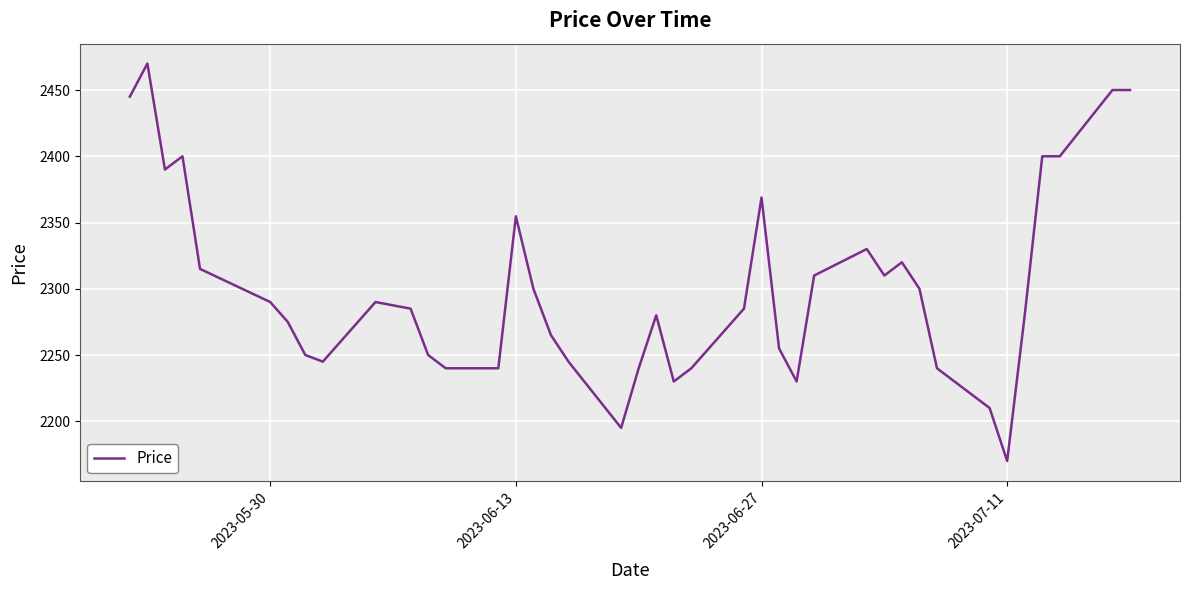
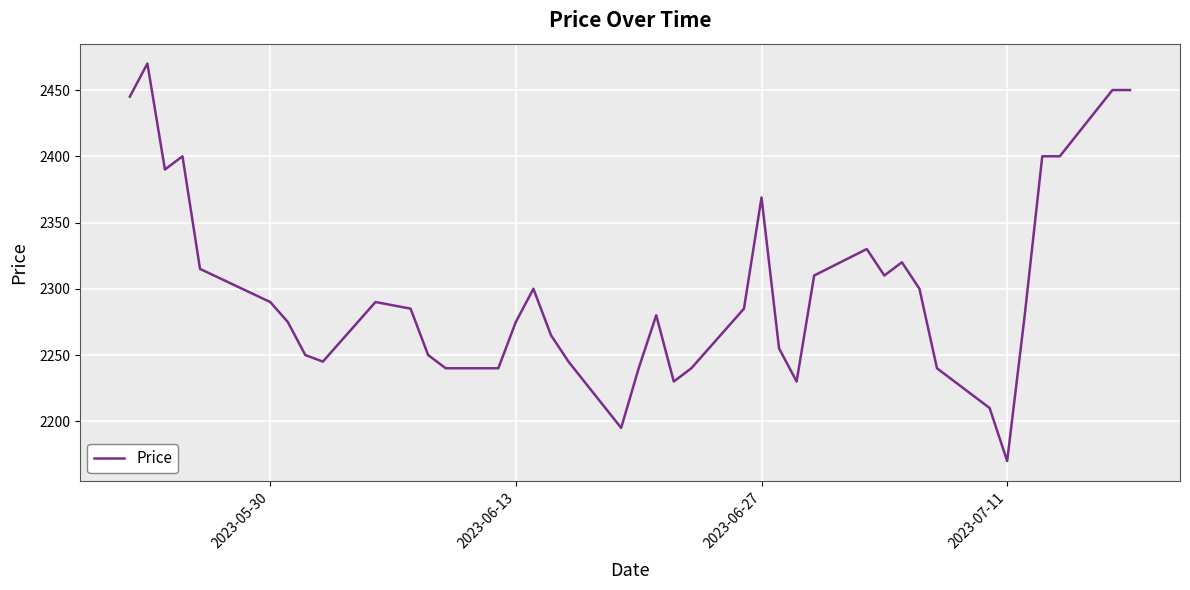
2023-06-13: 2355 -> 2275
